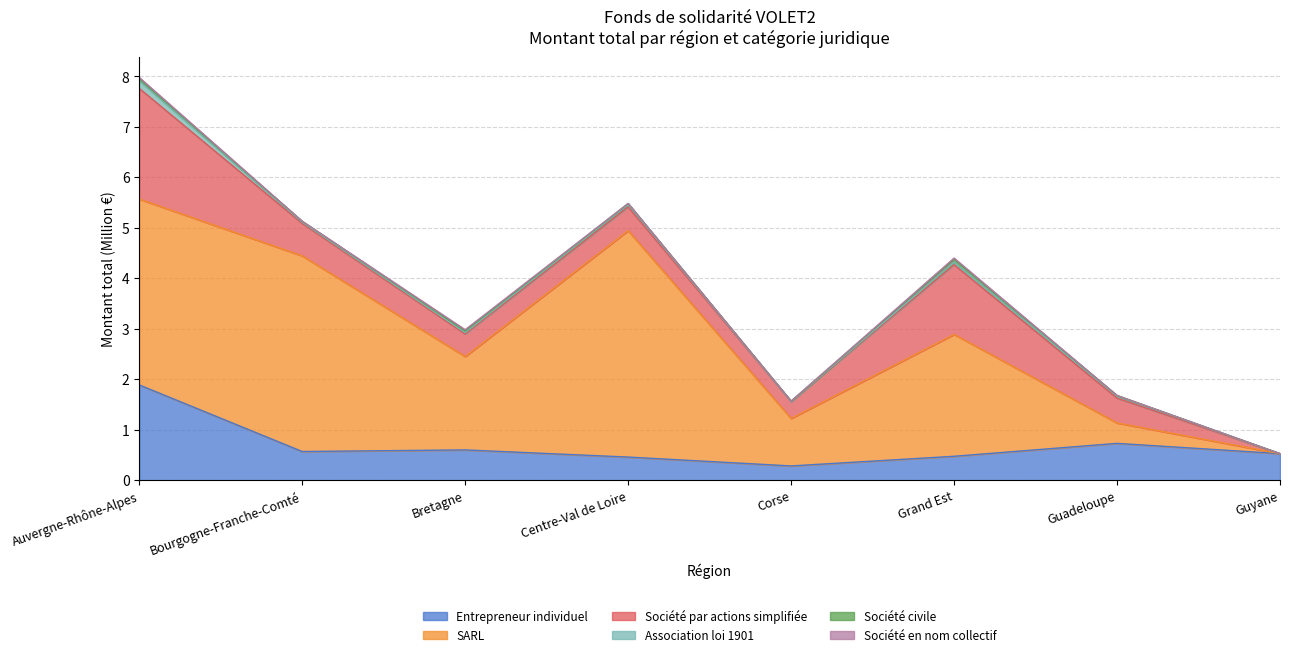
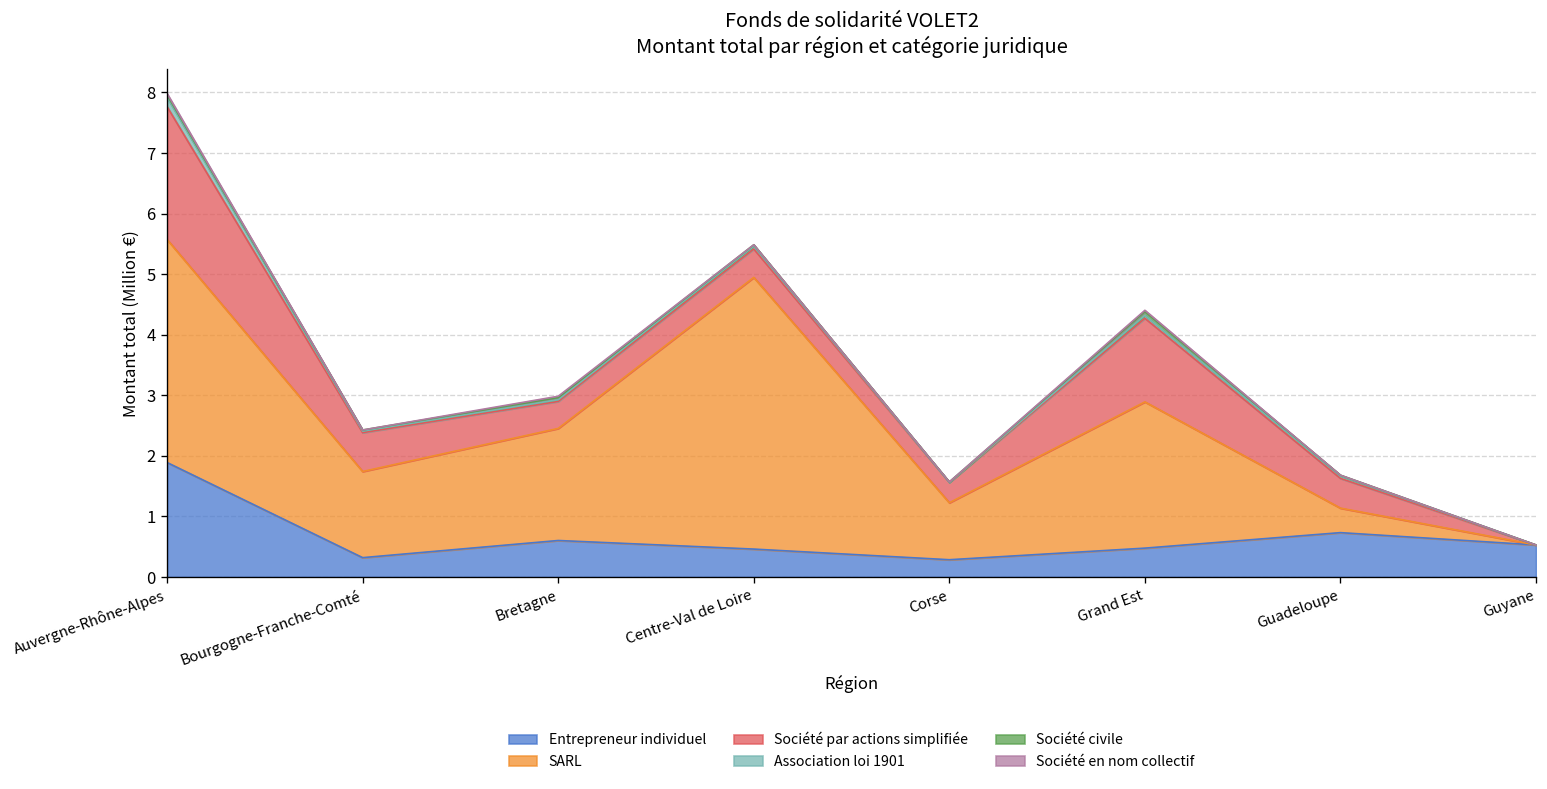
Entrepreneur individuel, Bourgogne-Franche-Comté: 0.6 -> 0.3
SARL, Bourgogne-Franche-Comté: 3.9 -> 1.4
